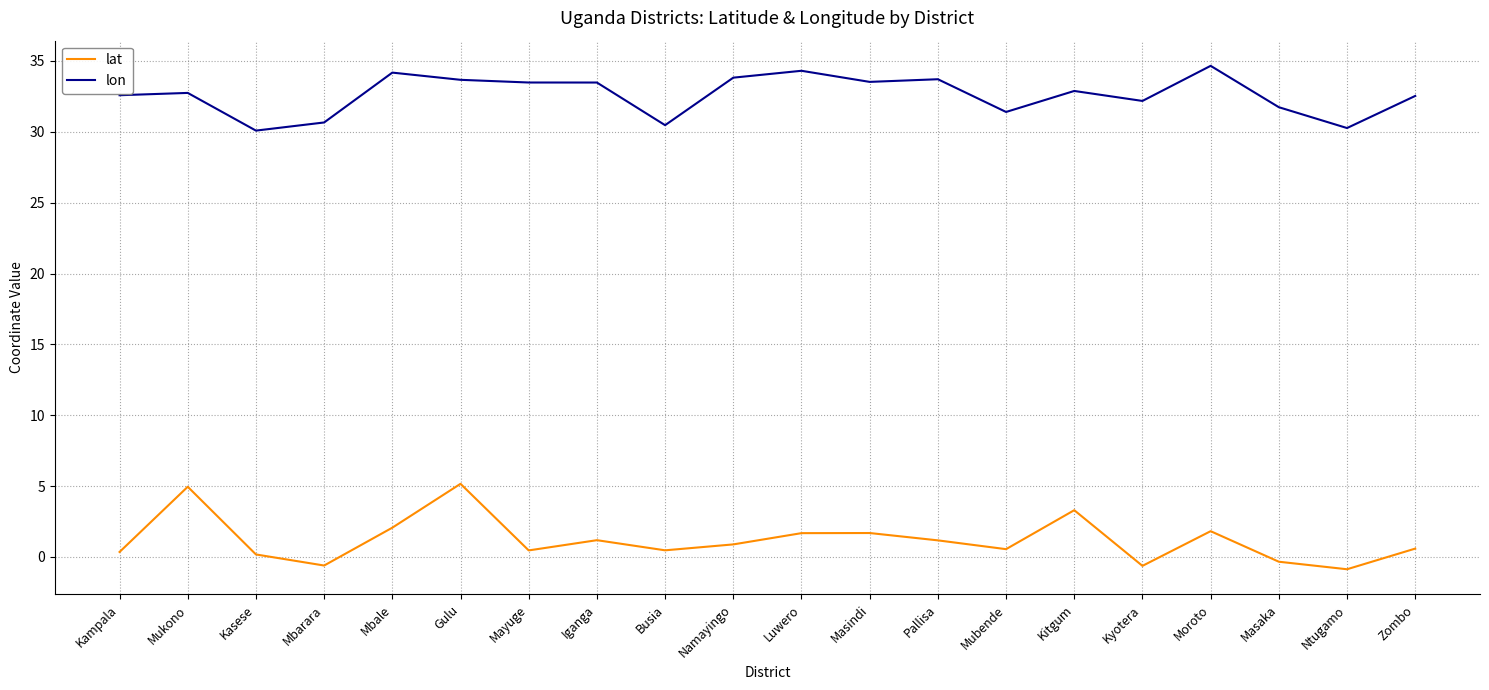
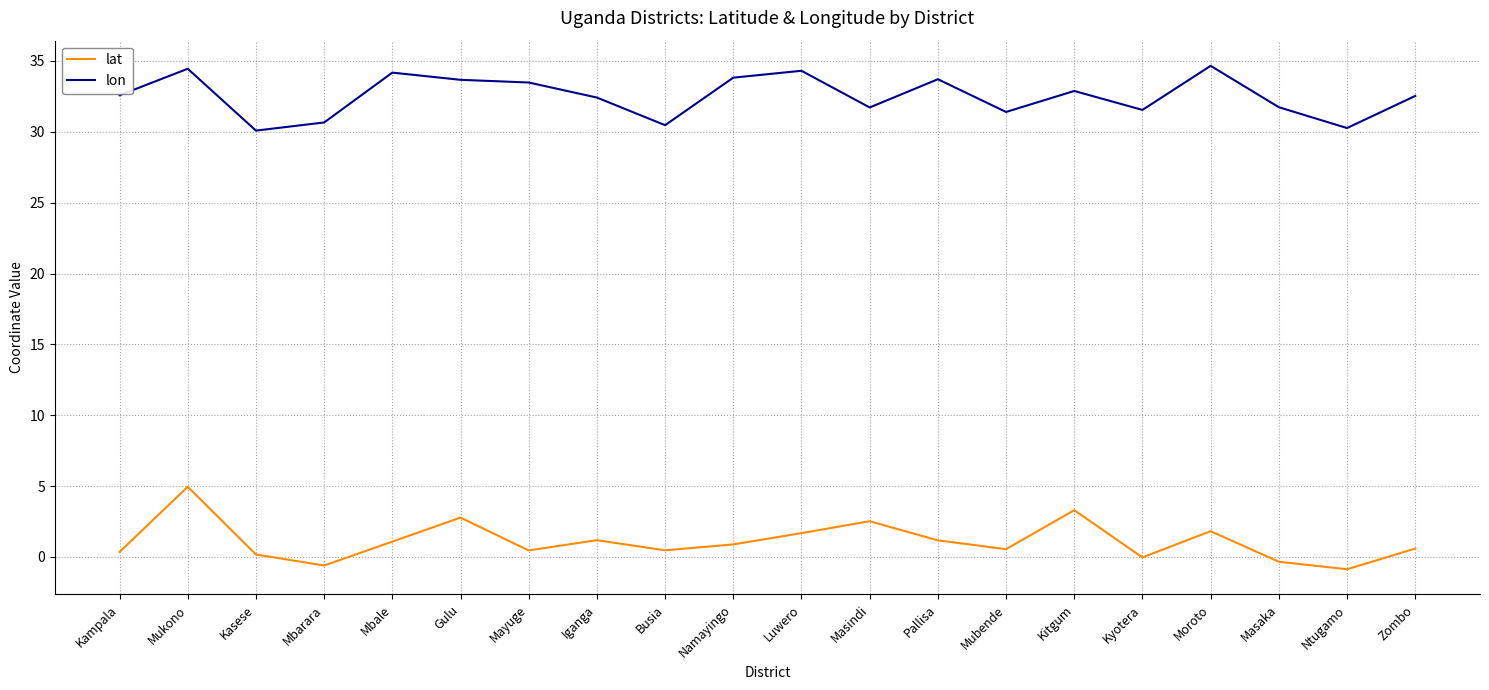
lon, Mukono: 32.7 -> 34.5
lat, Mbale: 2.1 -> 1.1
lat, Gulu: 5.2 -> 2.8
lon, Iganga: 33.5 -> 32.4
lat, Masindi: 1.7 -> 2.5
lon, Masindi: 33.5 -> 31.7
lat, Kyotera: -0.6 -> 0.0
lon, Kyotera: 32.2 -> 31.5
